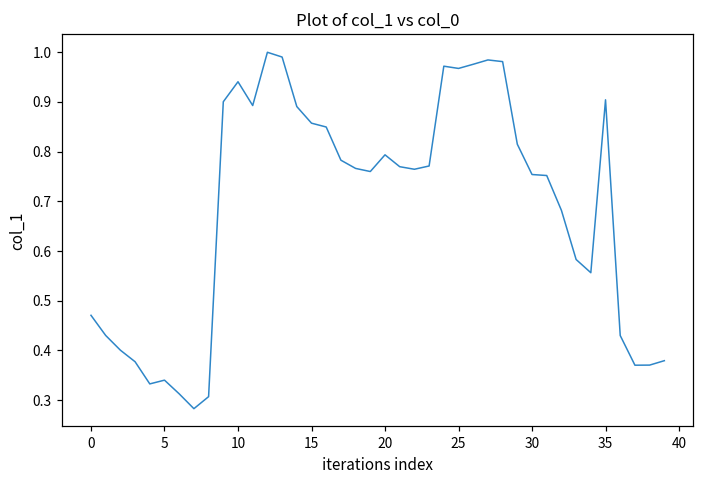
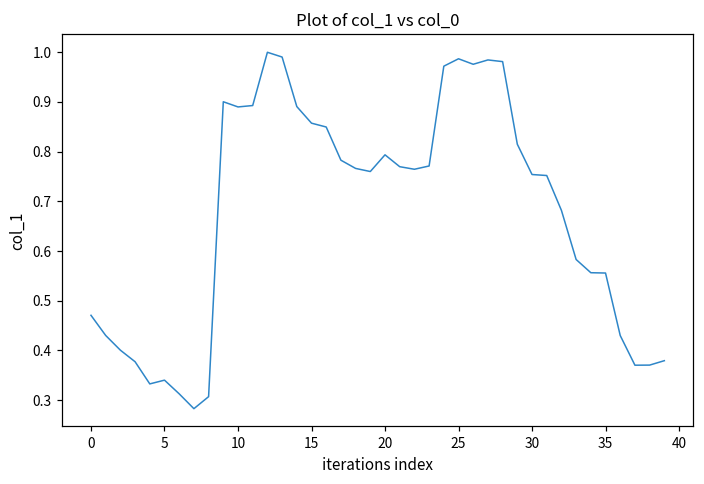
10: 0.94 -> 0.89
25: 0.97 -> 0.99
35: 0.90 -> 0.56
